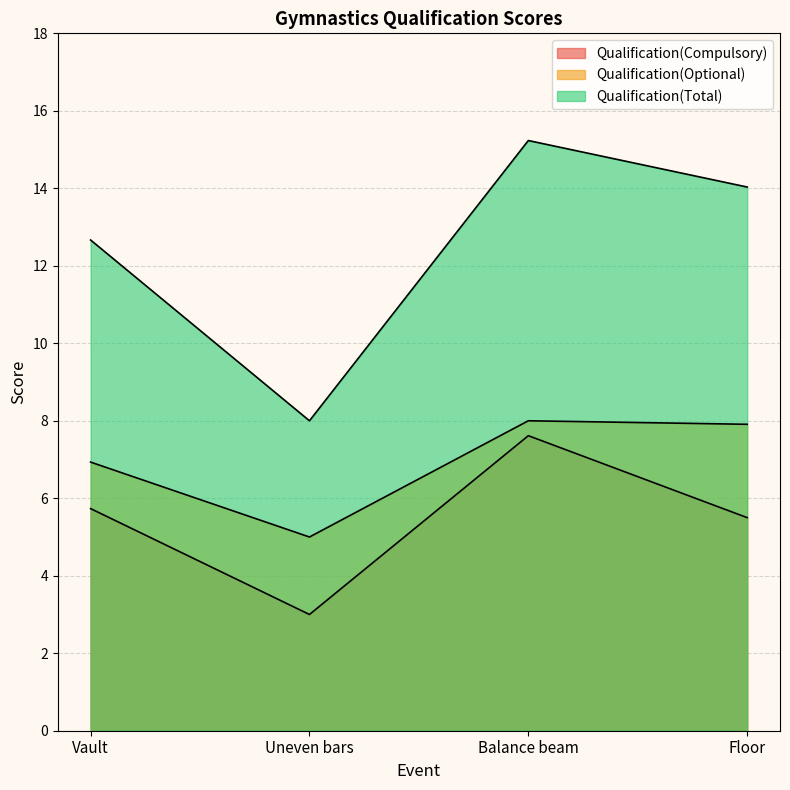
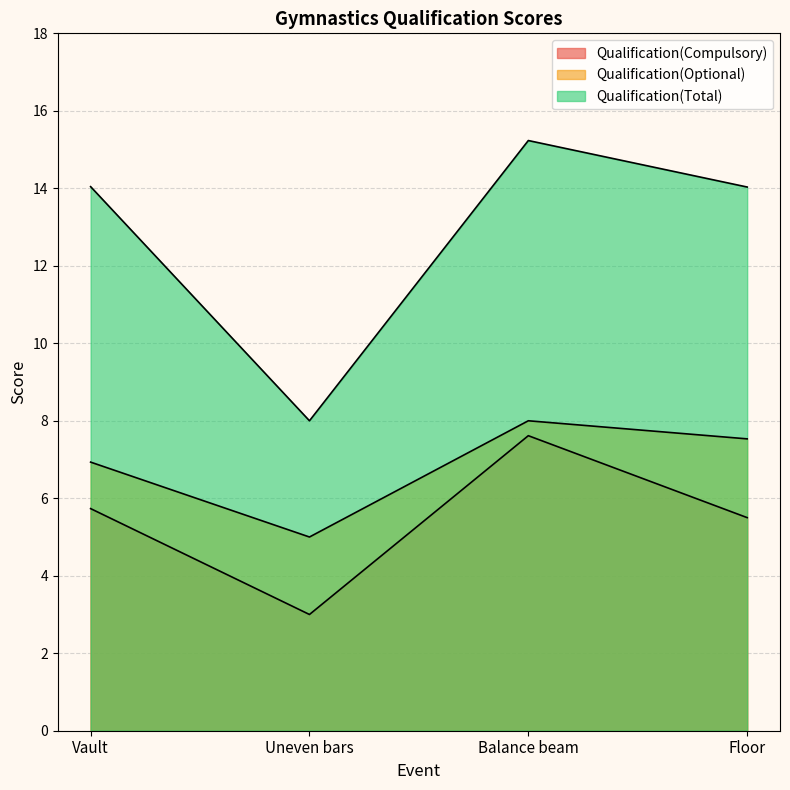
Qualification(Total), Vault: 12.7 -> 14.0
Qualification(Optional), Floor: 7.9 -> 7.5
